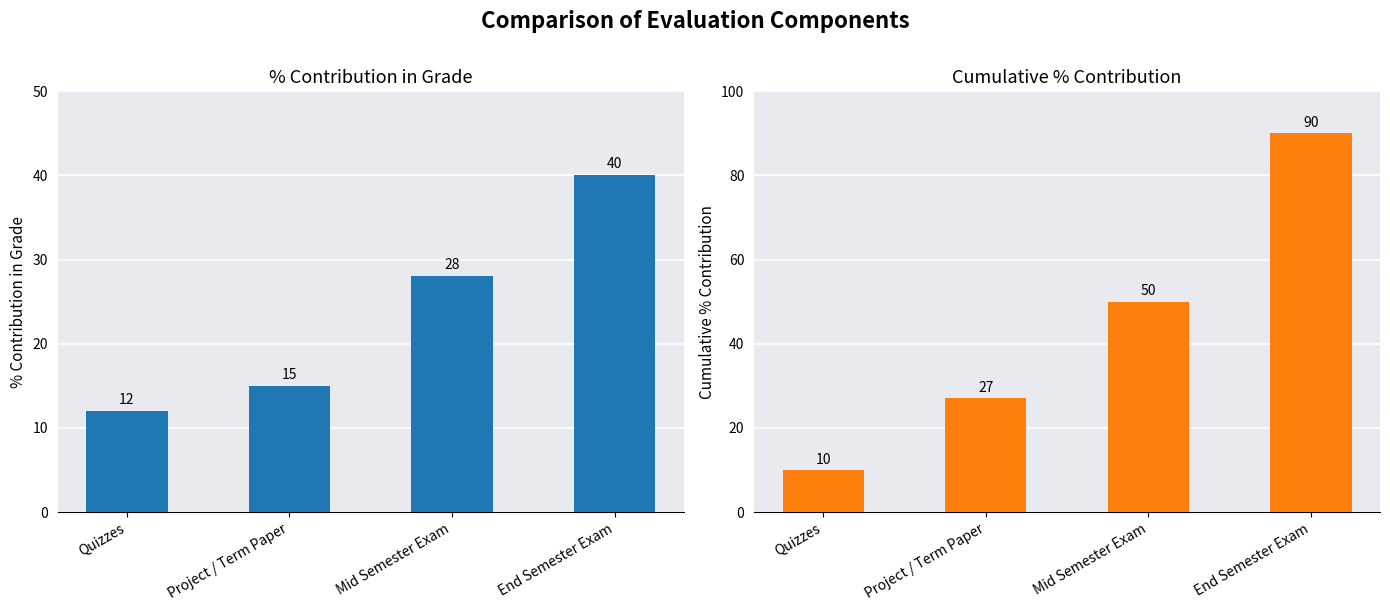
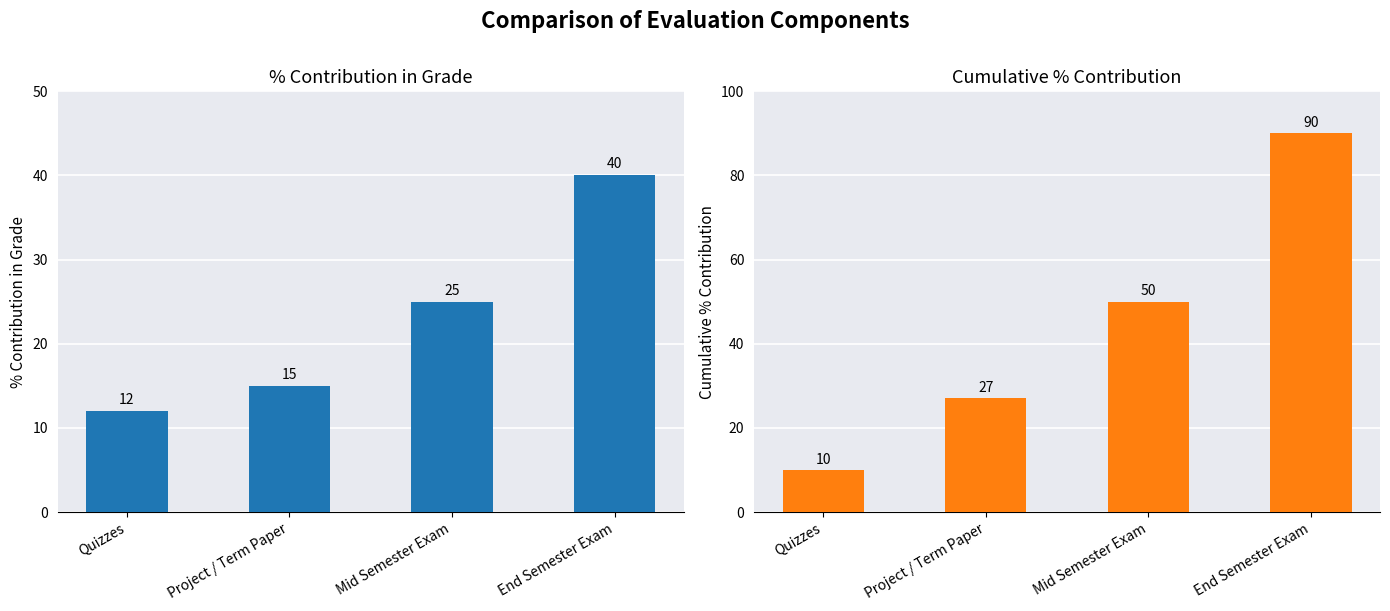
% Contribution in Grade, Mid Semester Exam: 28 -> 25
